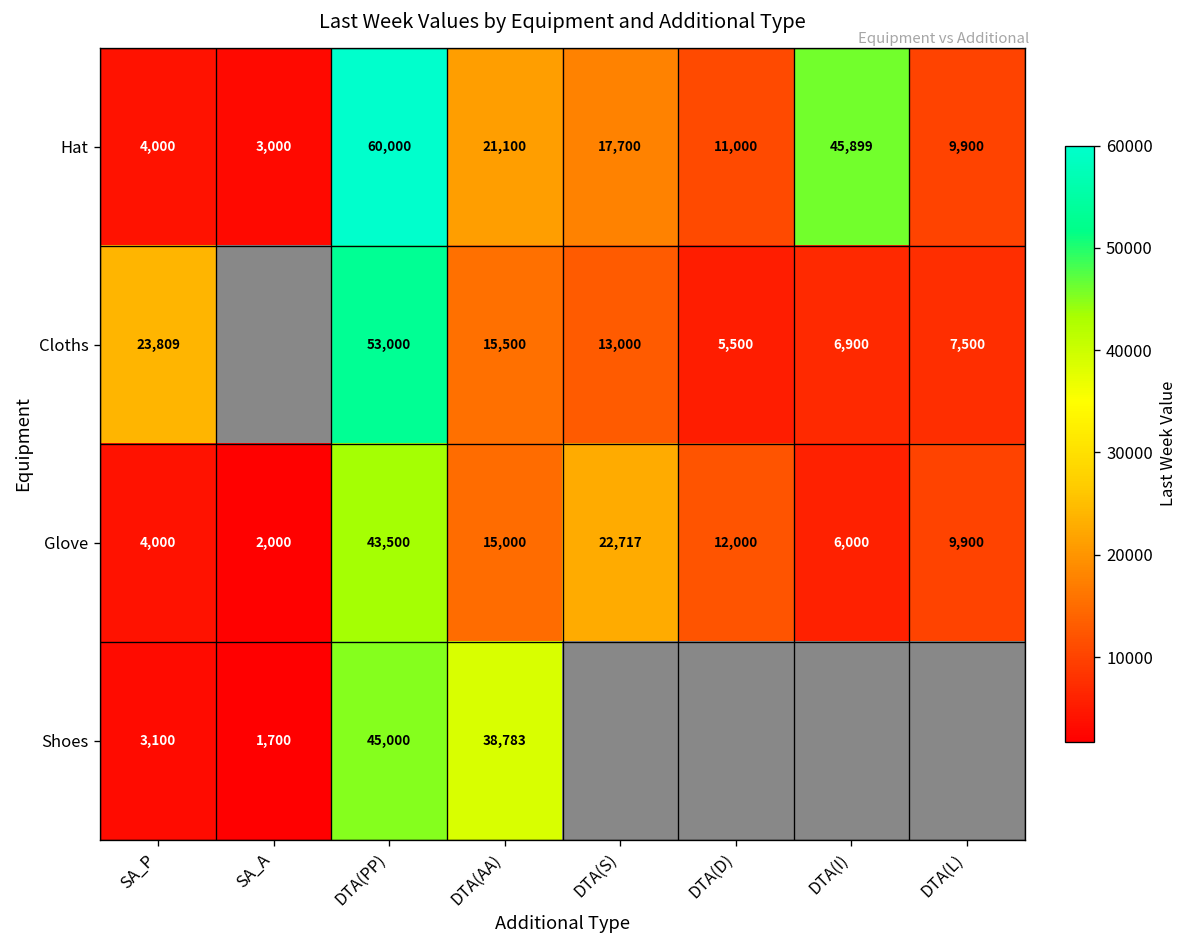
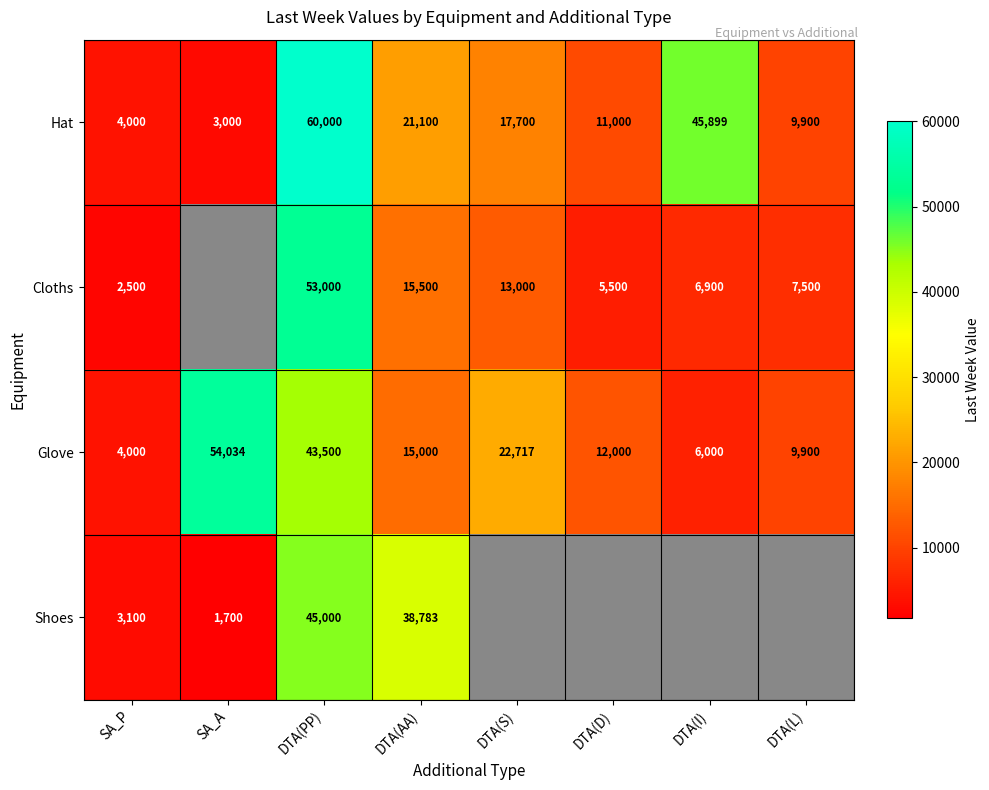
Cloths, SA_P: 23,809 -> 2,500
Glove, SA_A: 2,000 -> 54,034
